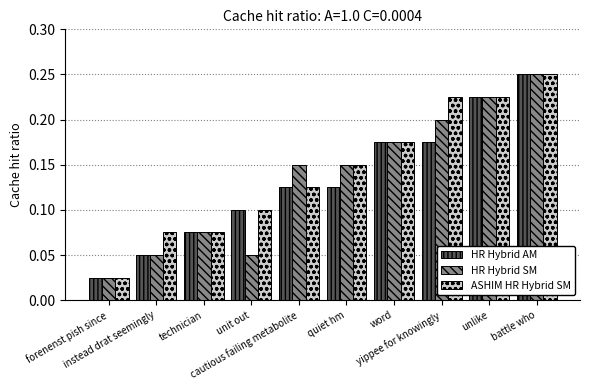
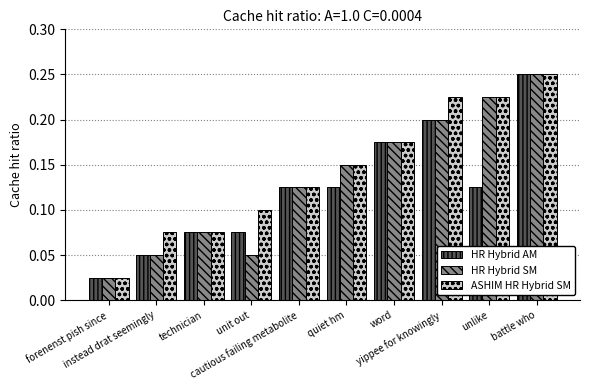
HR Hybrid AM, unit out: 0.10 -> 0.08
HR Hybrid SM, cautious failing metabolite: 0.15 -> 0.13
HR Hybrid AM, yippee for knowingly: 0.18 -> 0.20
HR Hybrid AM, unlike: 0.23 -> 0.13
